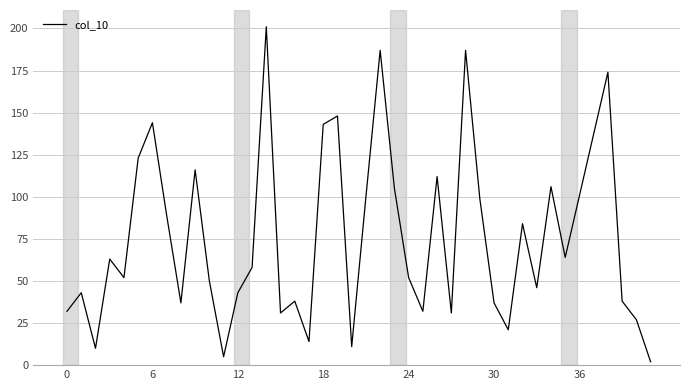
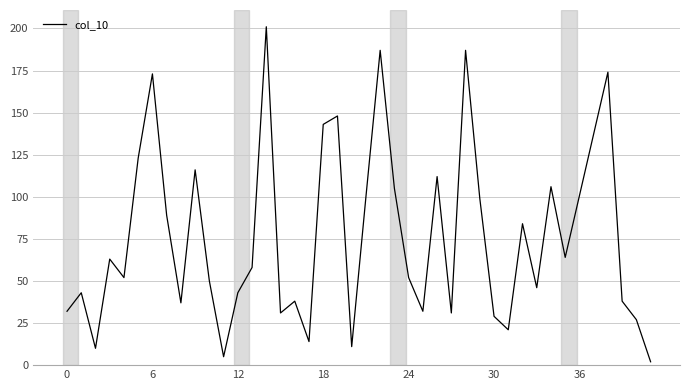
6: 144 -> 173
30: 37 -> 29
